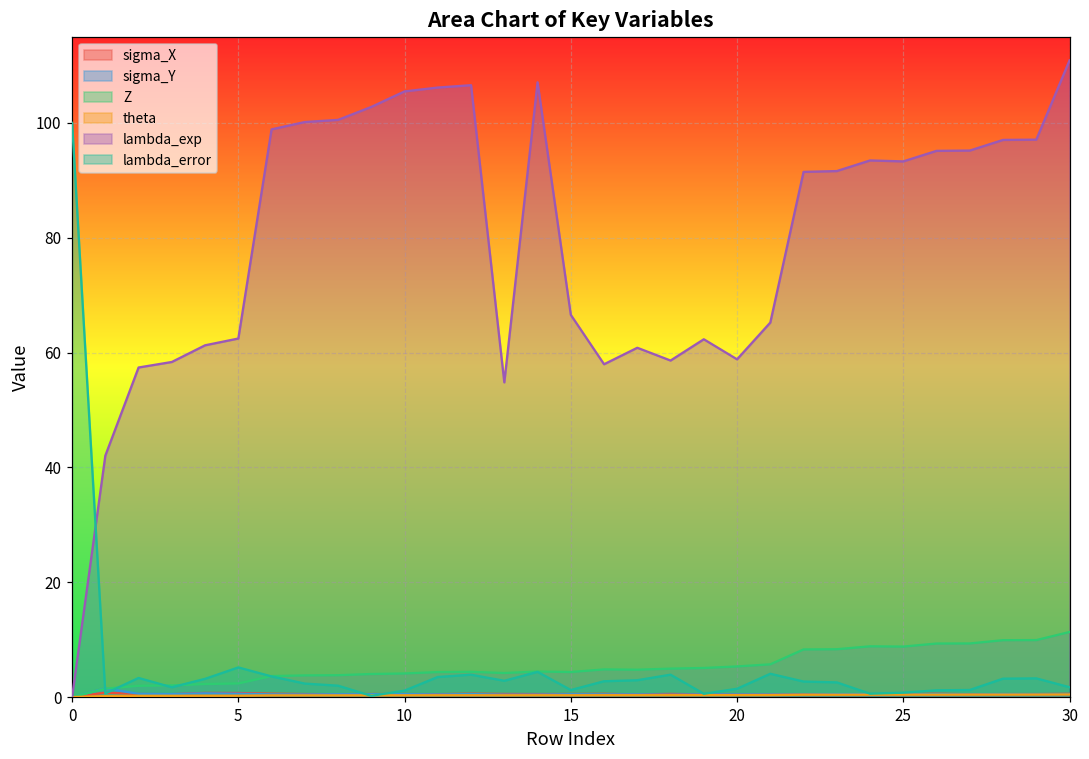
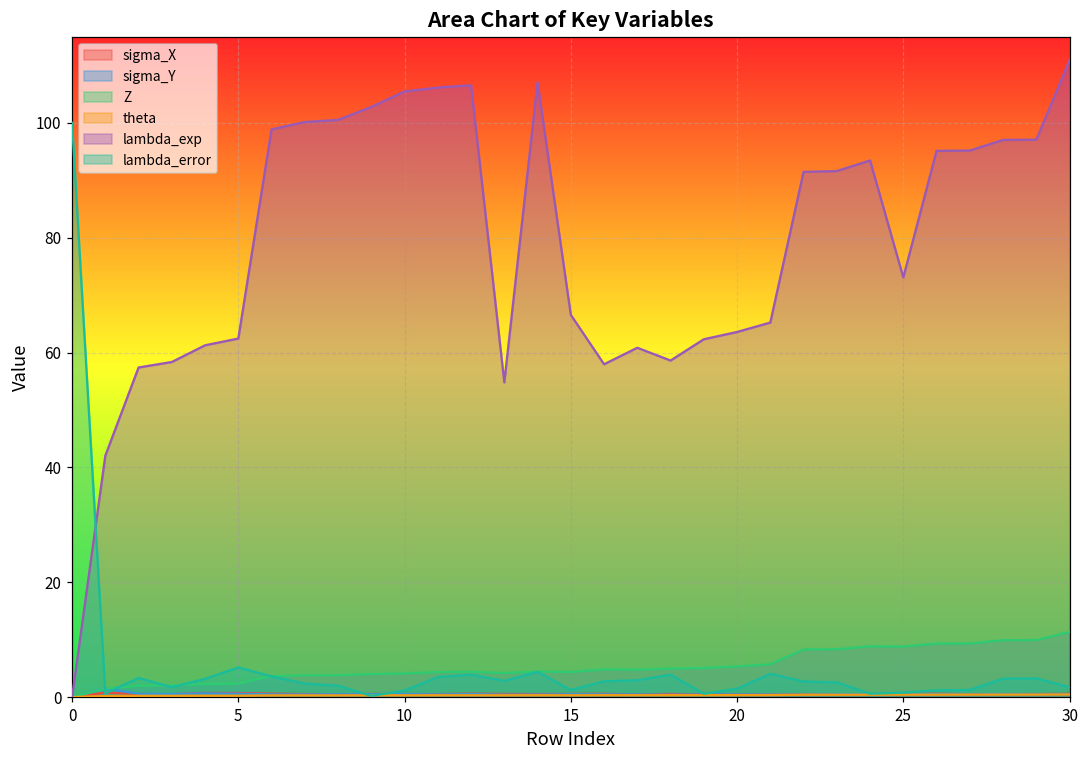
lambda_exp, 20: 59 -> 64
lambda_exp, 25: 93 -> 73
